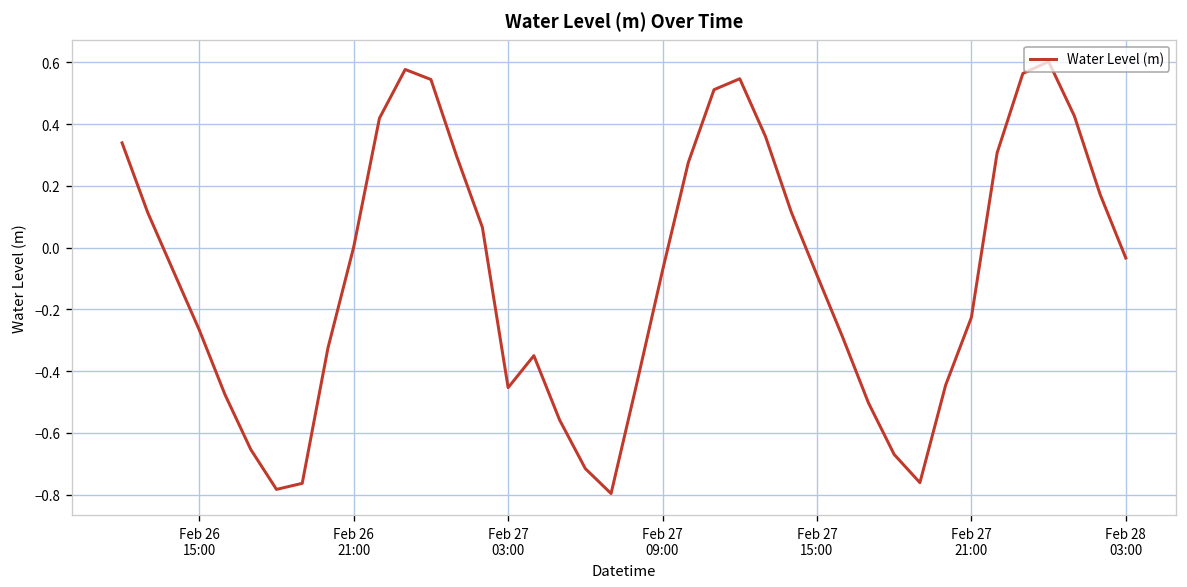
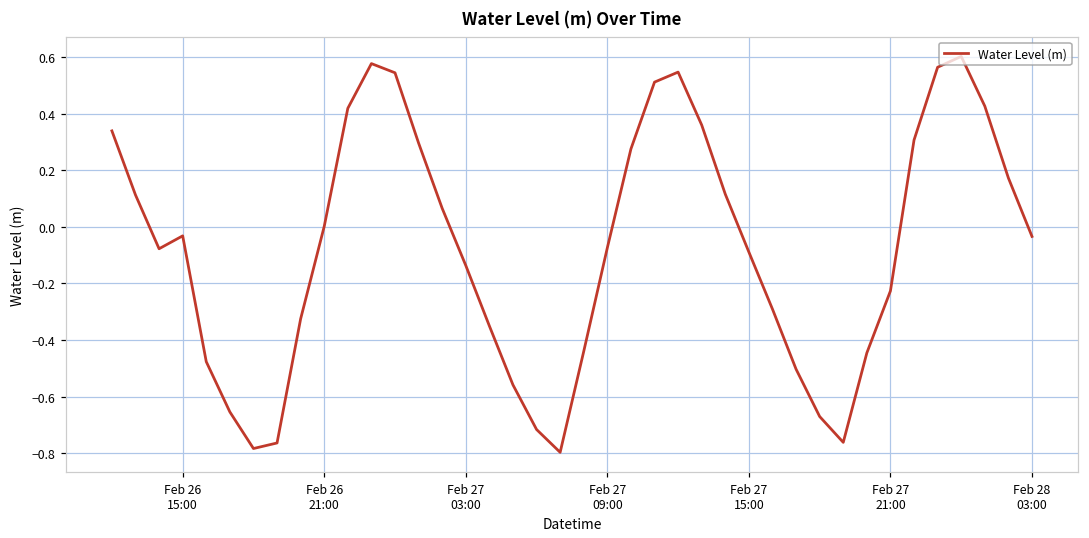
Feb 26 15:00: -0.27 -> -0.03
Feb 27 03:00: -0.45 -> -0.14
